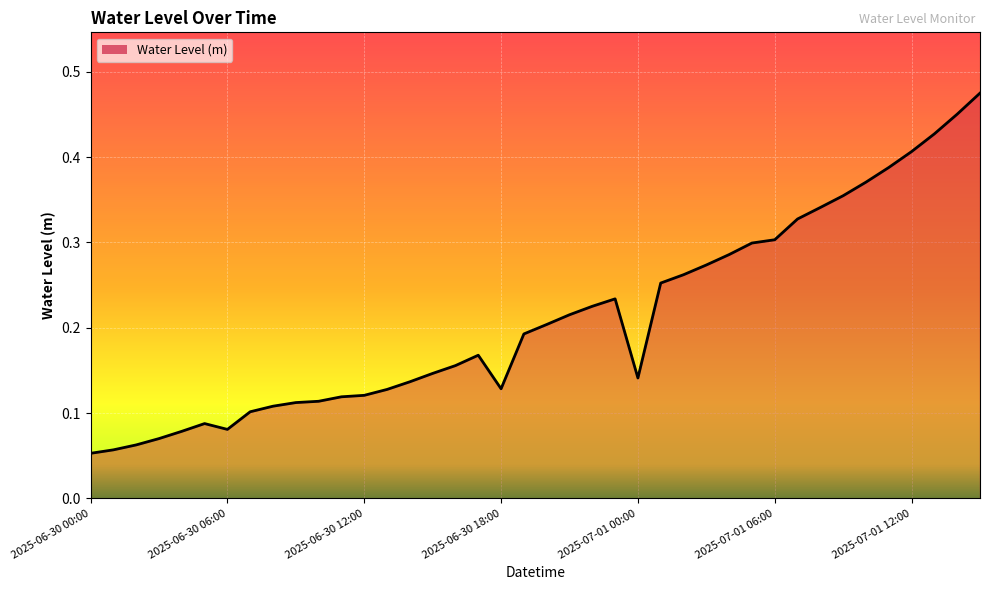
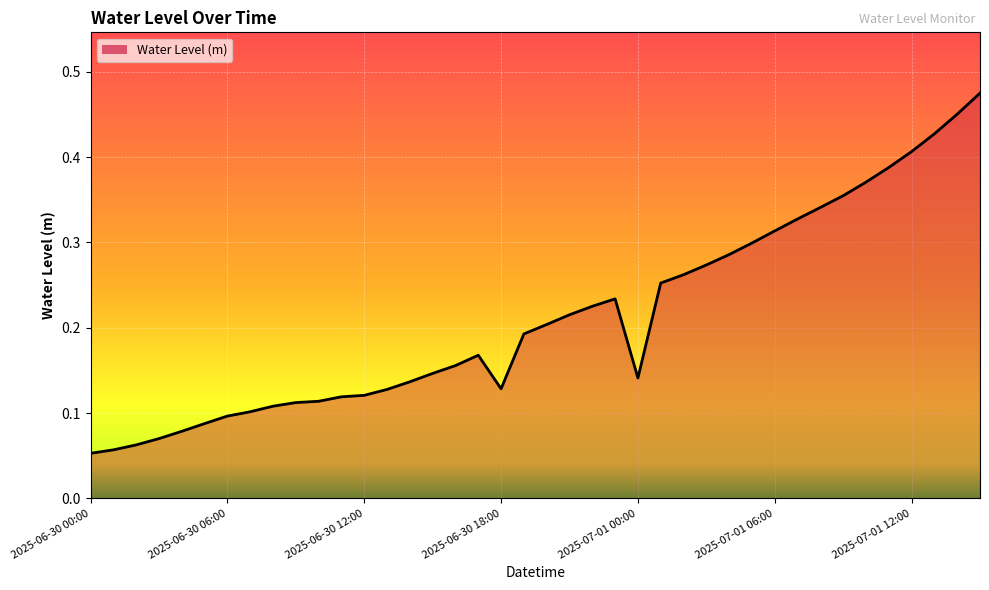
2025-06-30 06:00: 0.08 -> 0.10
2025-07-01 06:00: 0.30 -> 0.31
